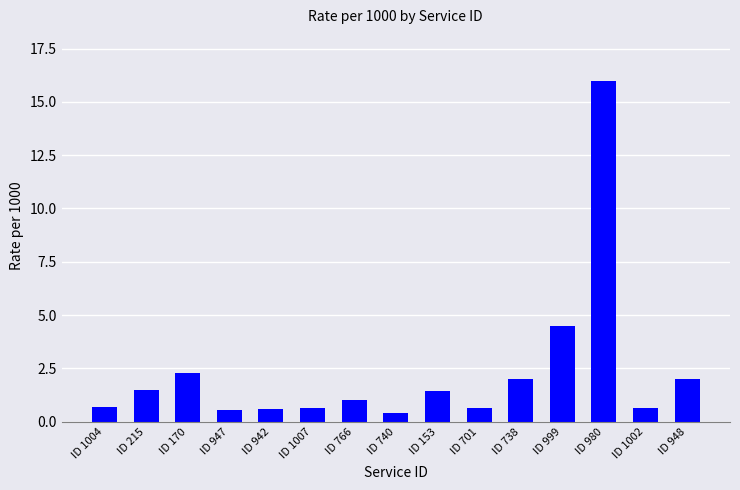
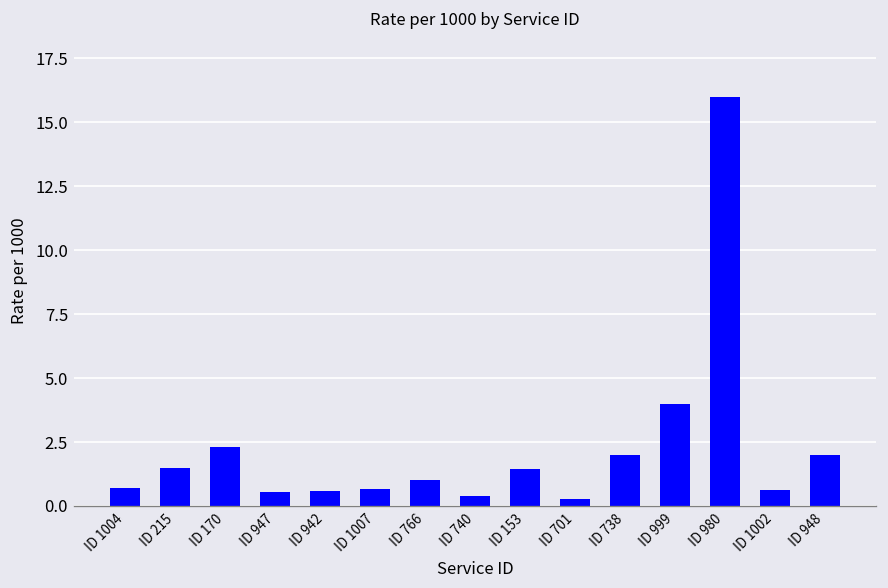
ID 701: 0.7 -> 0.3
ID 999: 4.5 -> 4.0
